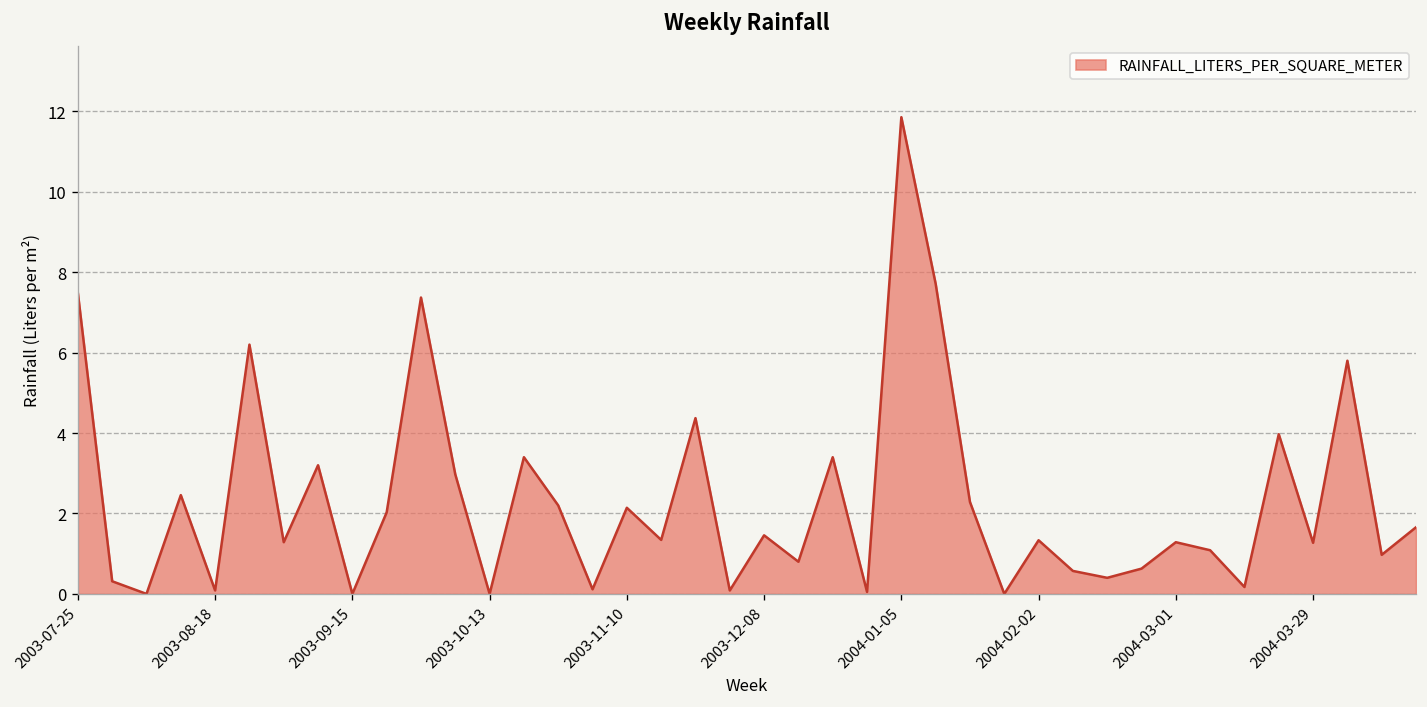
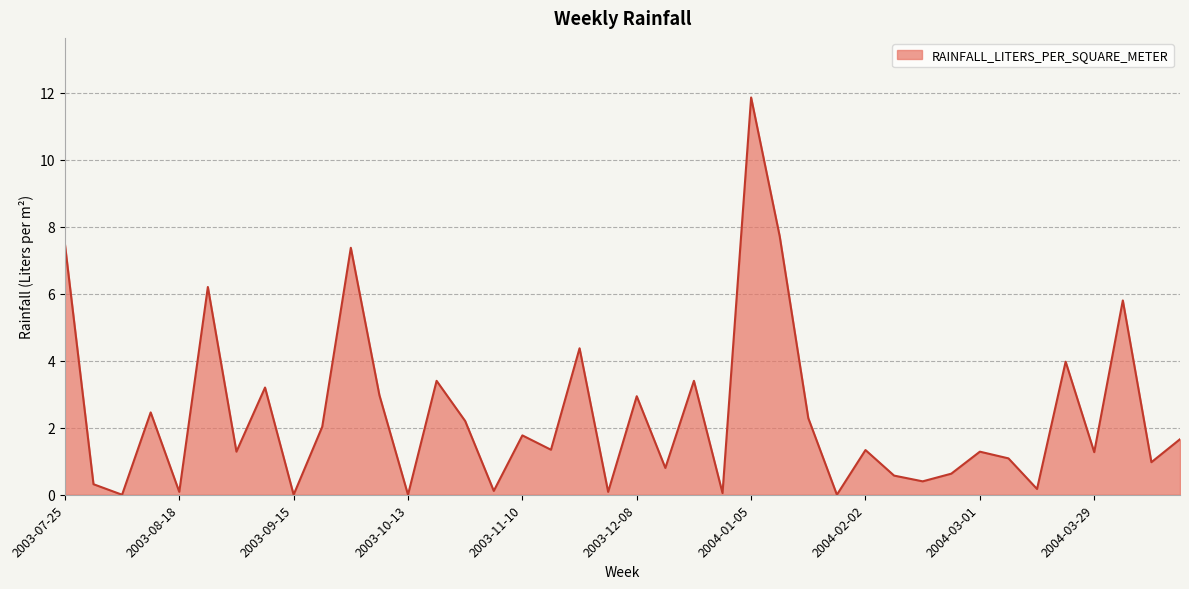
2003-11-10: 2.1 -> 1.8
2003-12-08: 1.5 -> 2.9
